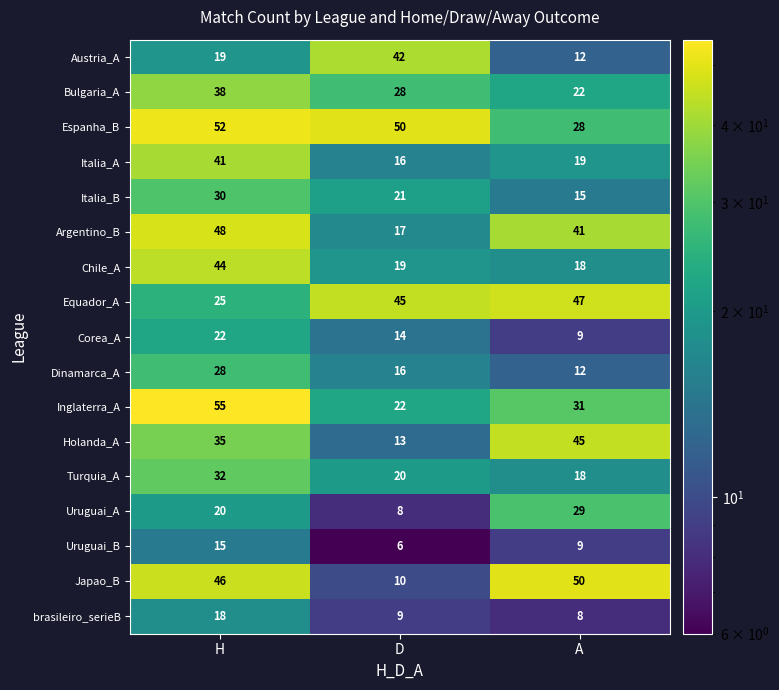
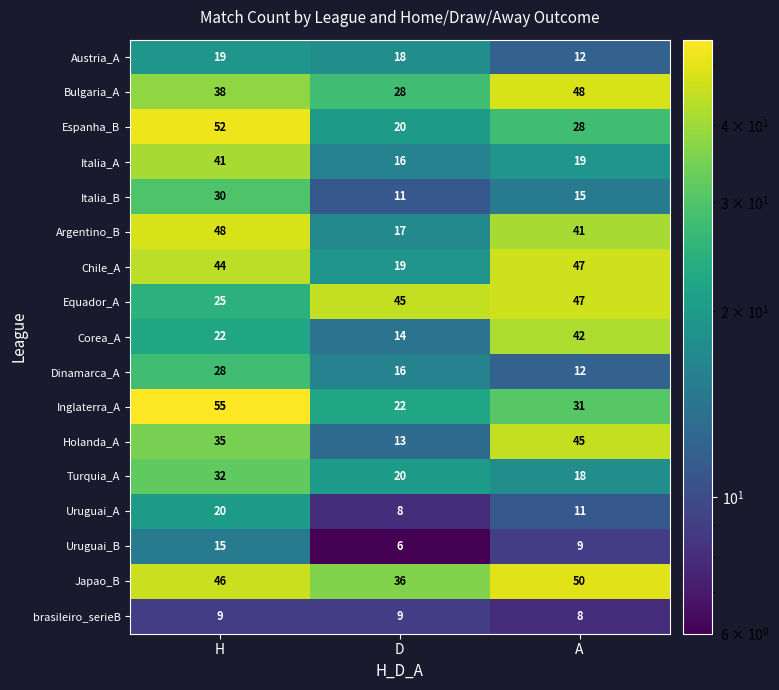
Austria_A, D: 42 -> 18
Bulgaria_A, A: 22 -> 48
Espanha_B, D: 50 -> 20
Italia_B, D: 21 -> 11
Chile_A, A: 18 -> 47
Corea_A, A: 9 -> 42
Uruguai_A, A: 29 -> 11
Japao_B, D: 10 -> 36
brasileiro_serieB, H: 18 -> 9
